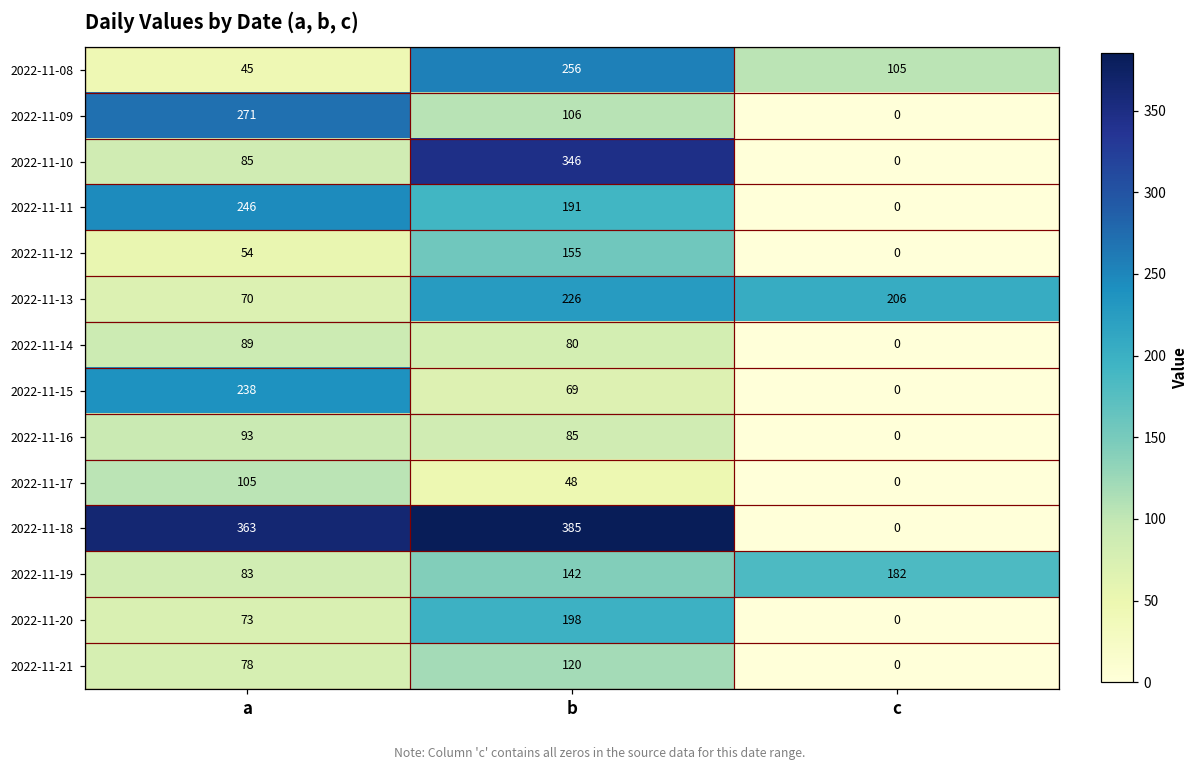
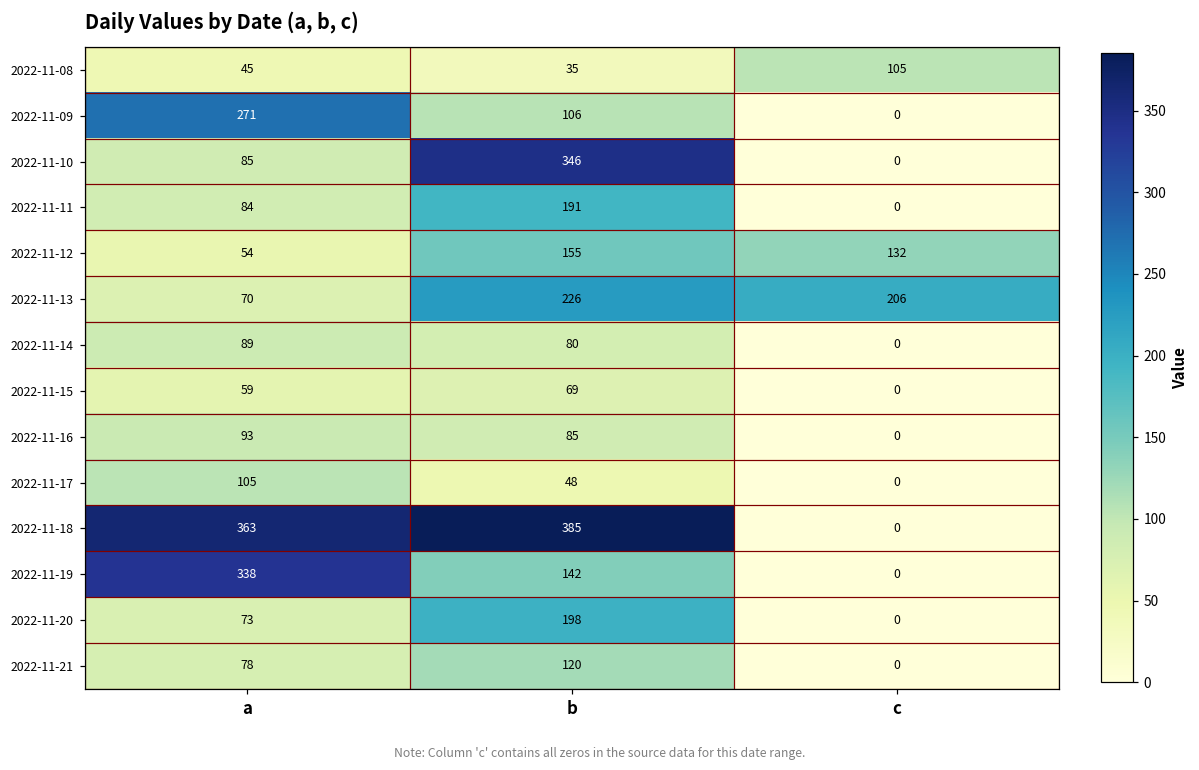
2022-11-08, b: 256 -> 35
2022-11-11, a: 246 -> 84
2022-11-12, c: 0 -> 132
2022-11-15, a: 238 -> 59
2022-11-19, a: 83 -> 338
2022-11-19, c: 182 -> 0
